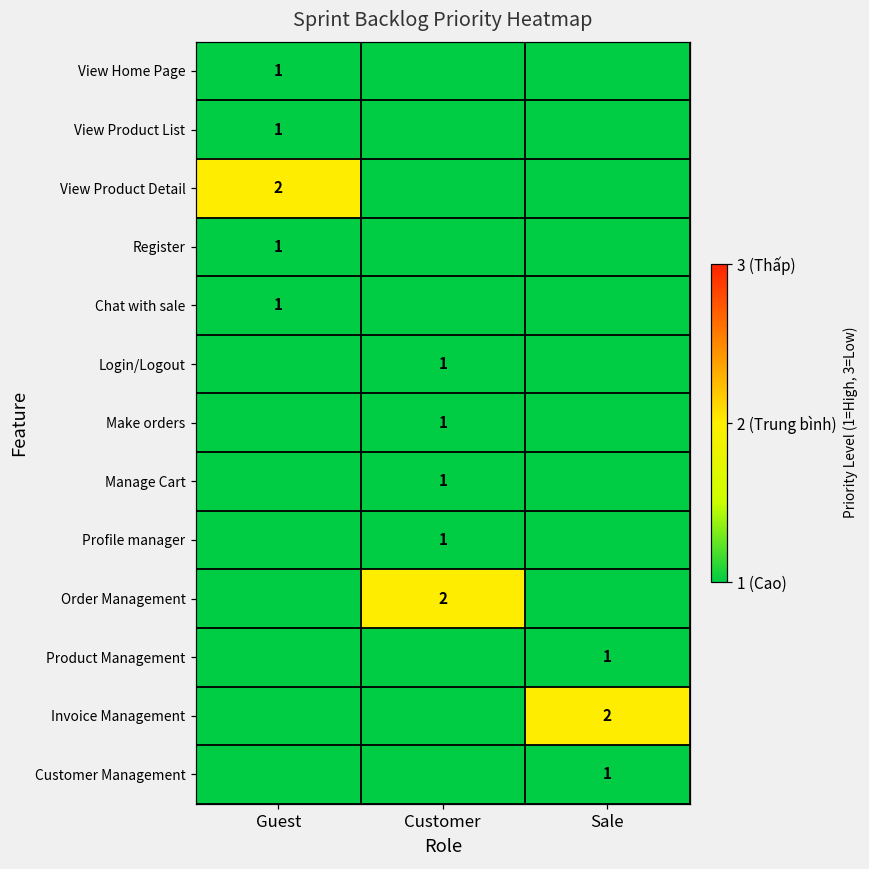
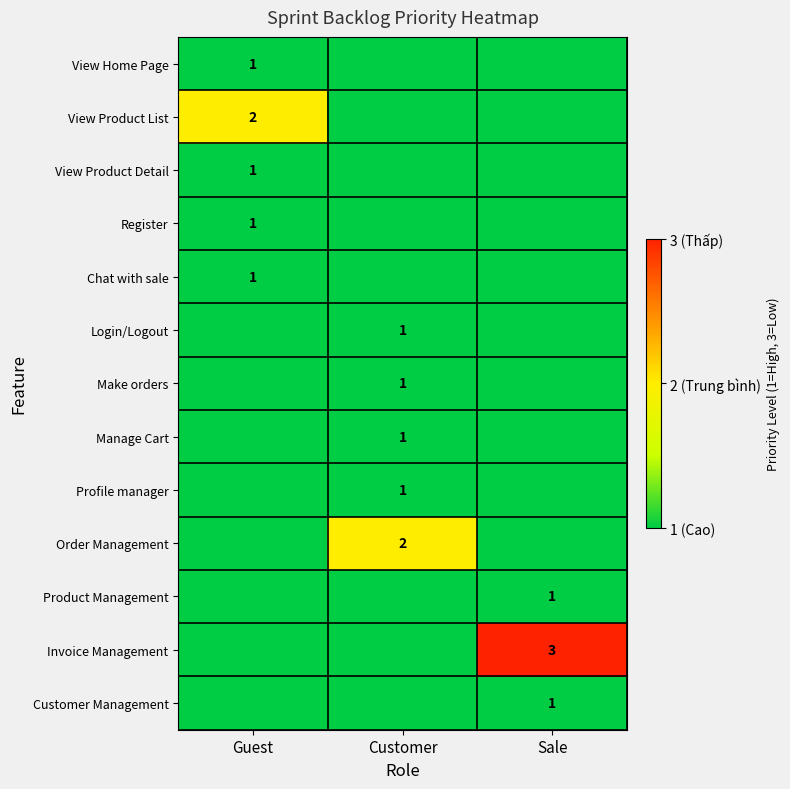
View Product List, Guest: 1 -> 2
View Product Detail, Guest: 2 -> 1
Invoice Management, Sale: 2 -> 3
